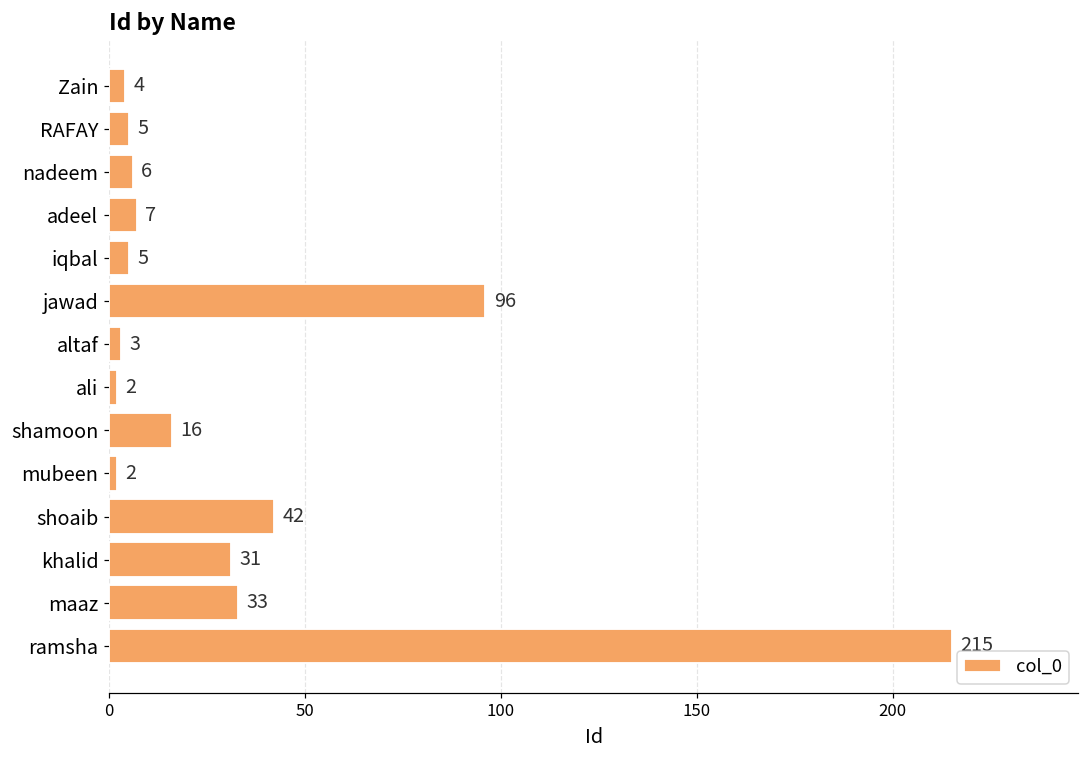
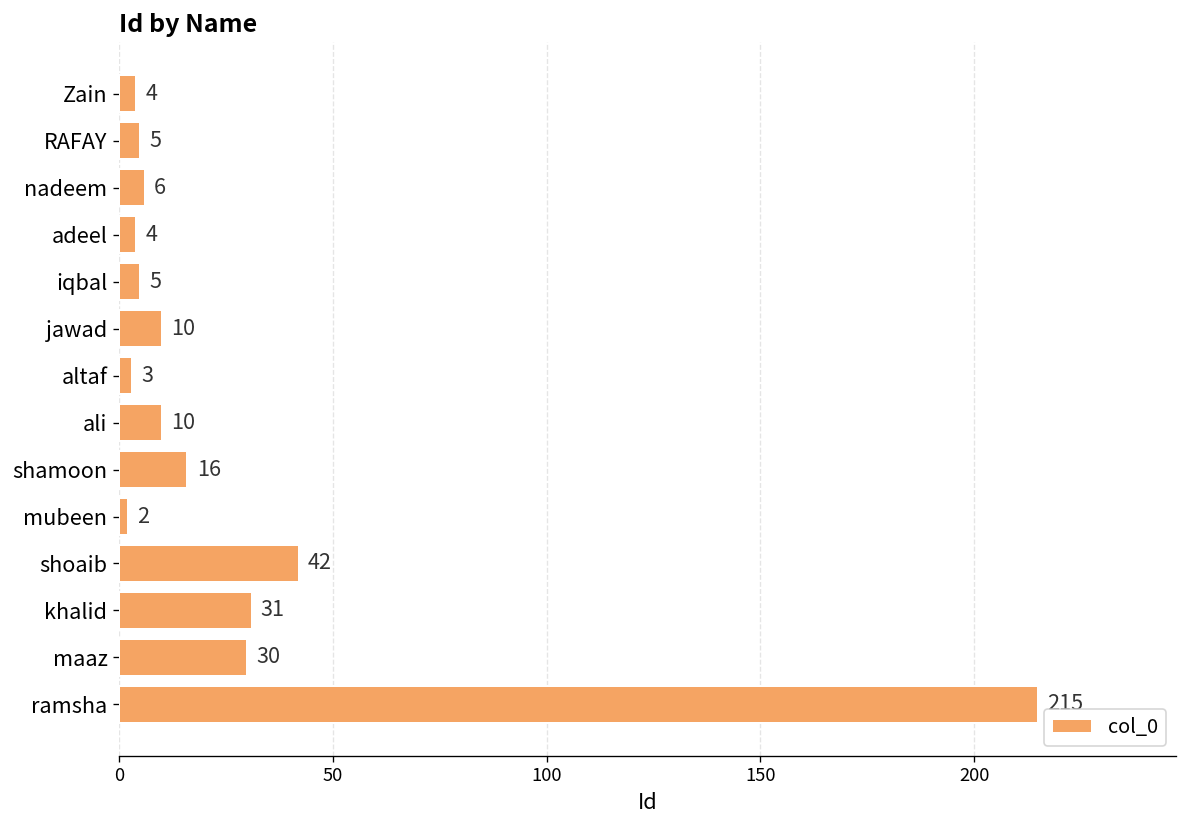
adeel: 7 -> 4
jawad: 96 -> 10
ali: 2 -> 10
maaz: 33 -> 30
